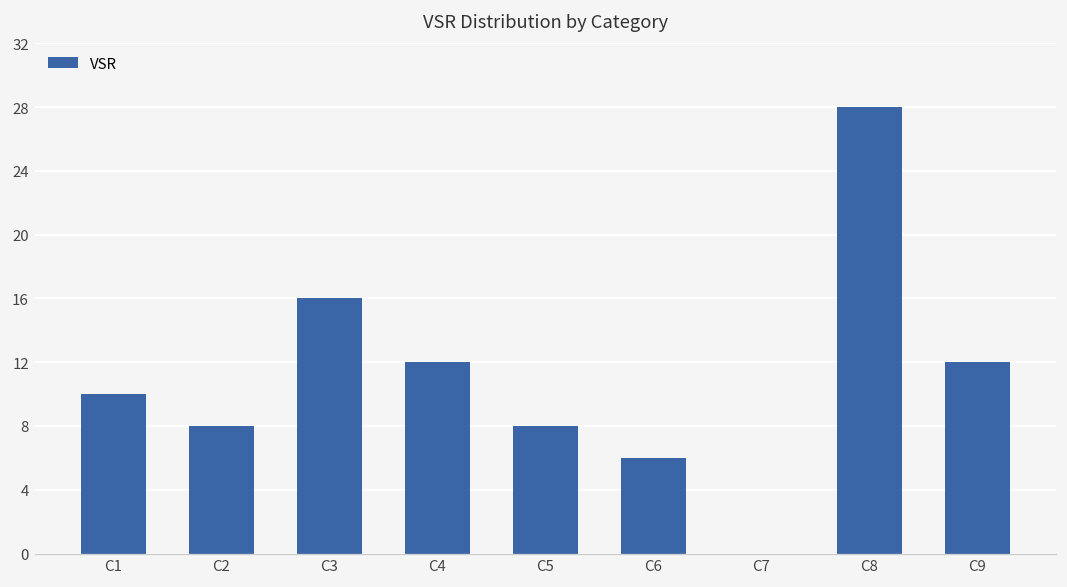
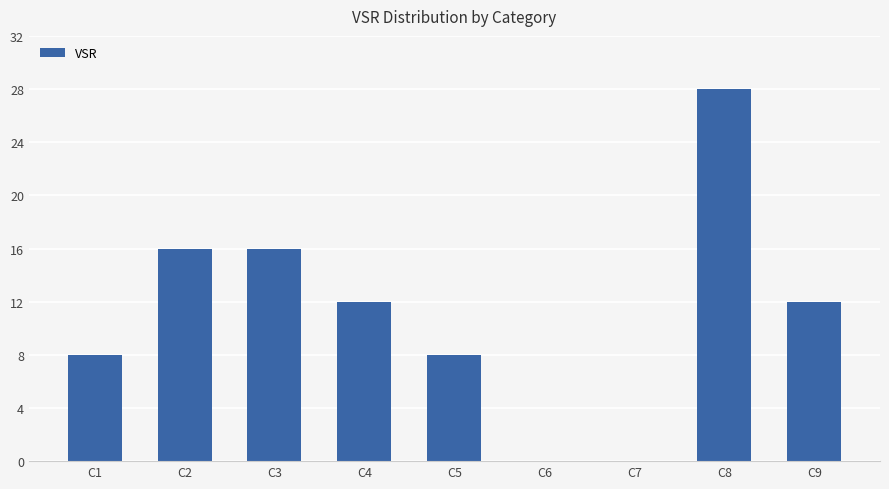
C1: 10 -> 8
C2: 8 -> 16
C6: 6 -> 0
